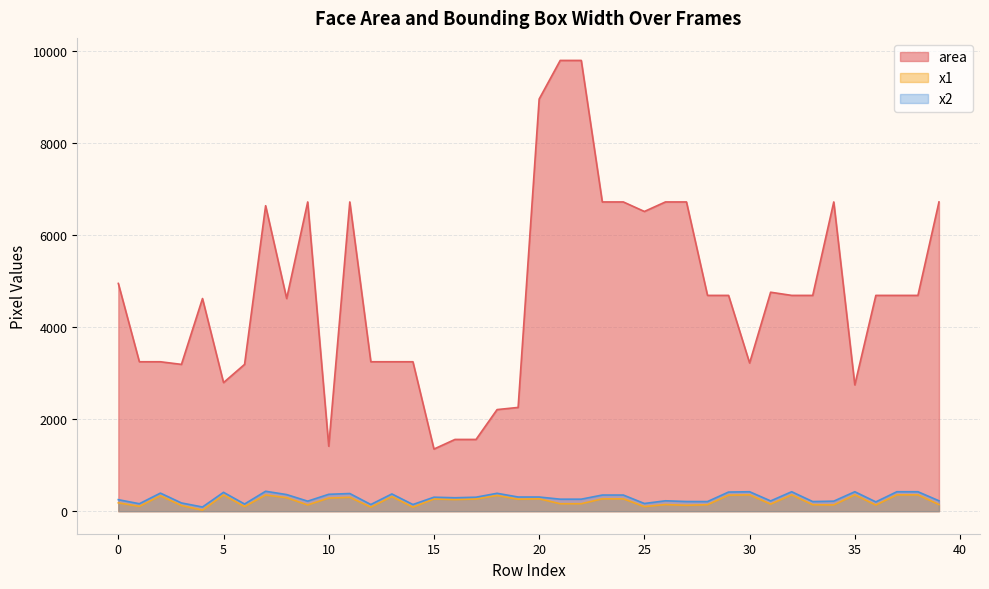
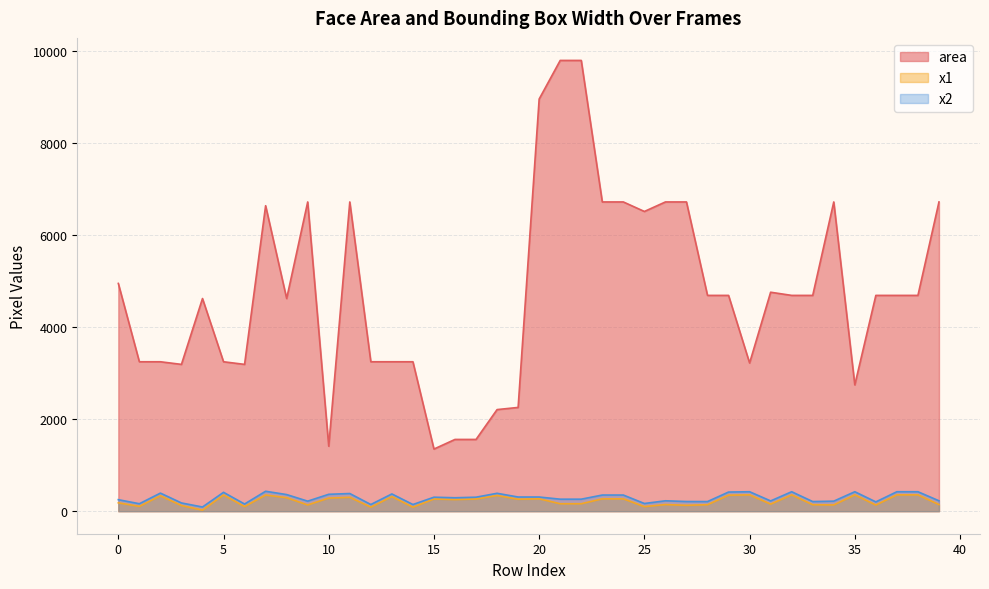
area, 5: 2800 -> 3200
